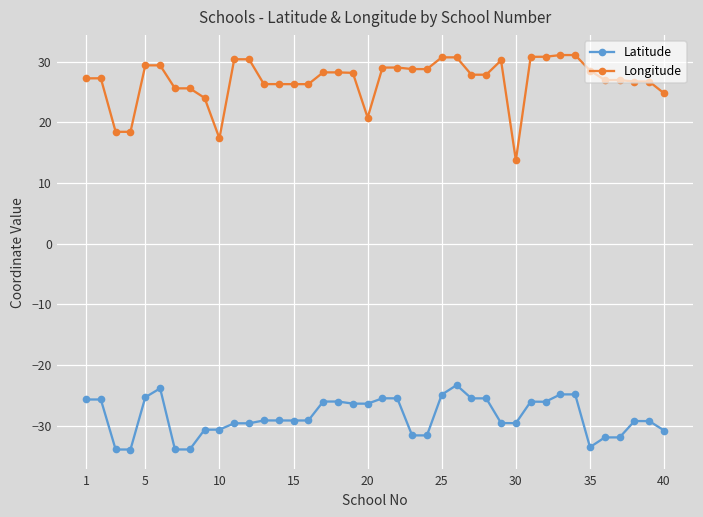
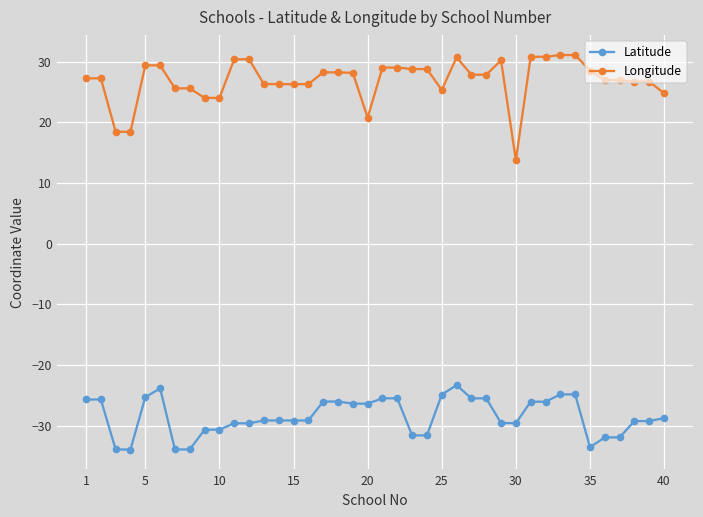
Longitude, 10: 17 -> 24
Longitude, 25: 31 -> 25
Latitude, 40: -31 -> -29
